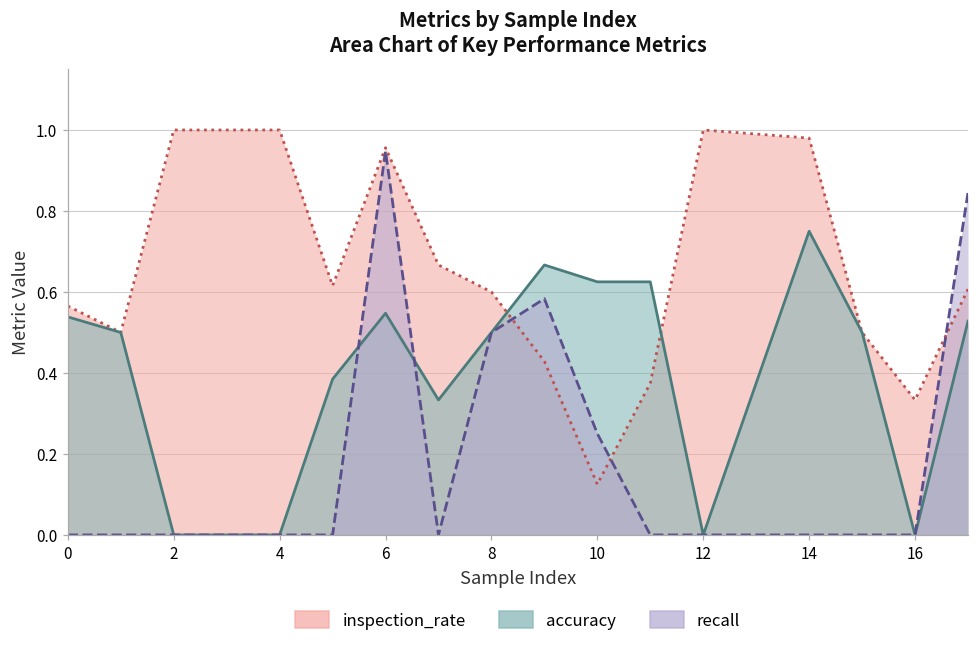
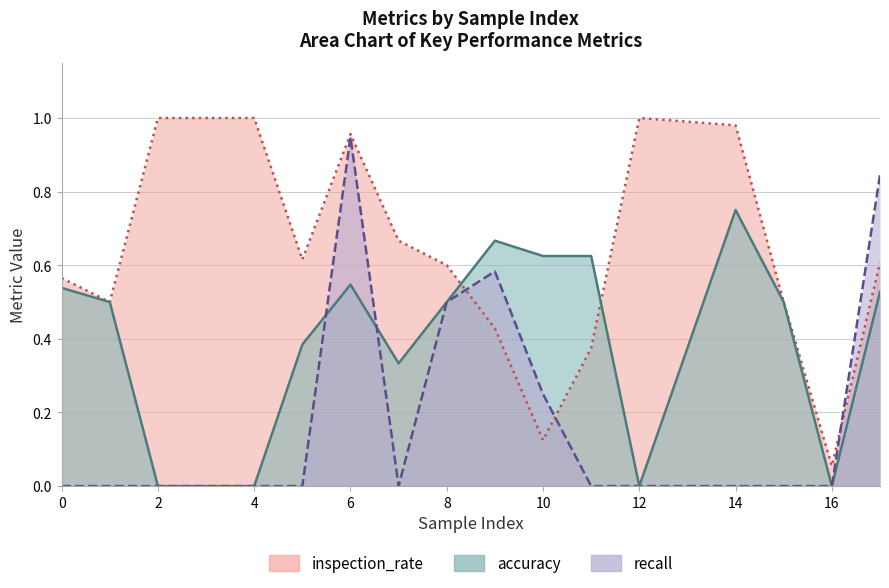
inspection_rate, 16: 0.33 -> 0.05
